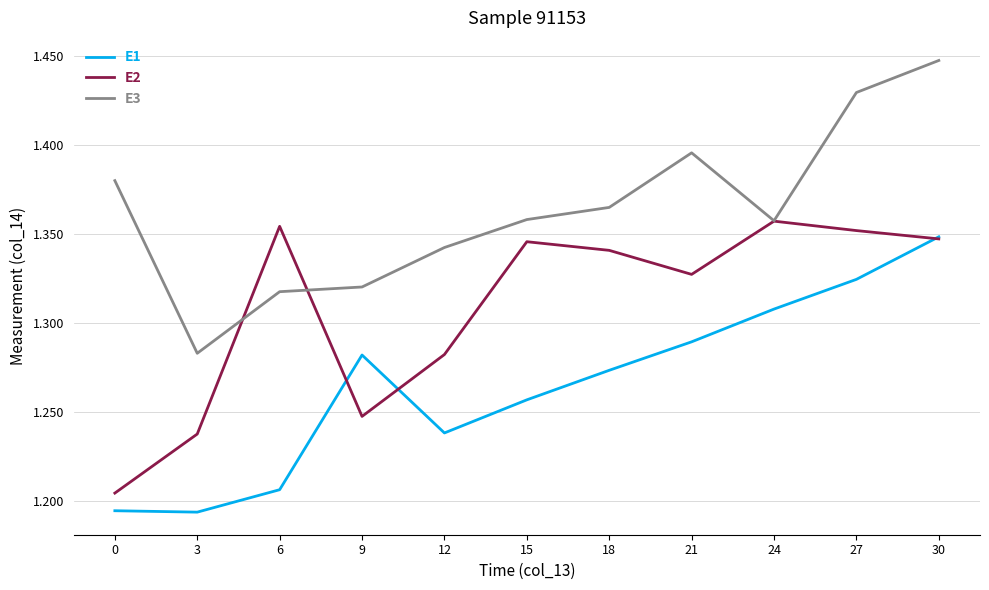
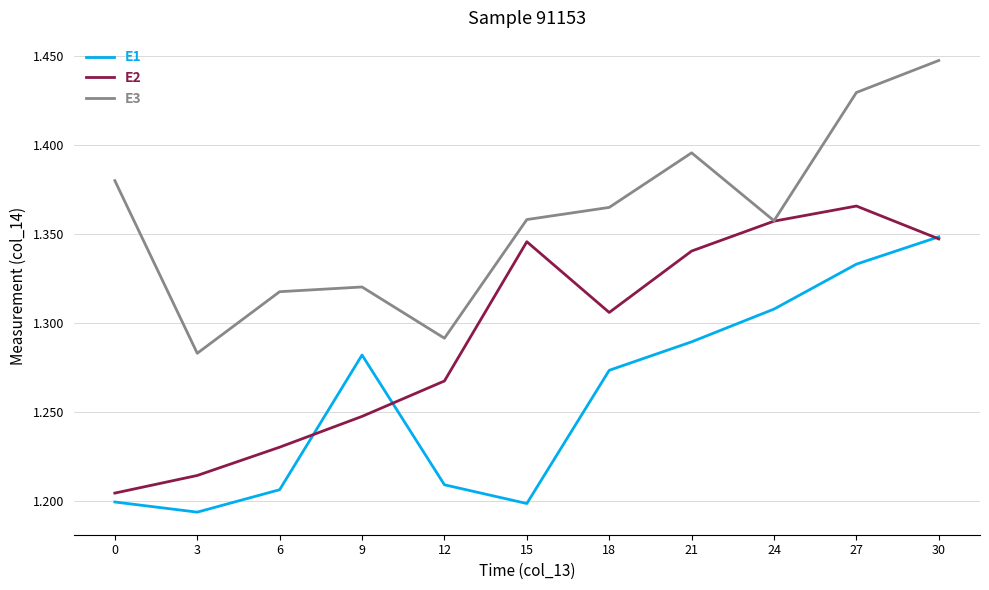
E1, 0: 1.195 -> 1.199
E2, 3: 1.238 -> 1.214
E2, 6: 1.354 -> 1.230
E1, 12: 1.238 -> 1.209
E2, 12: 1.282 -> 1.268
E3, 12: 1.342 -> 1.292
E1, 15: 1.257 -> 1.199
E2, 18: 1.341 -> 1.306
E2, 21: 1.327 -> 1.341
E1, 27: 1.325 -> 1.333
E2, 27: 1.352 -> 1.366
